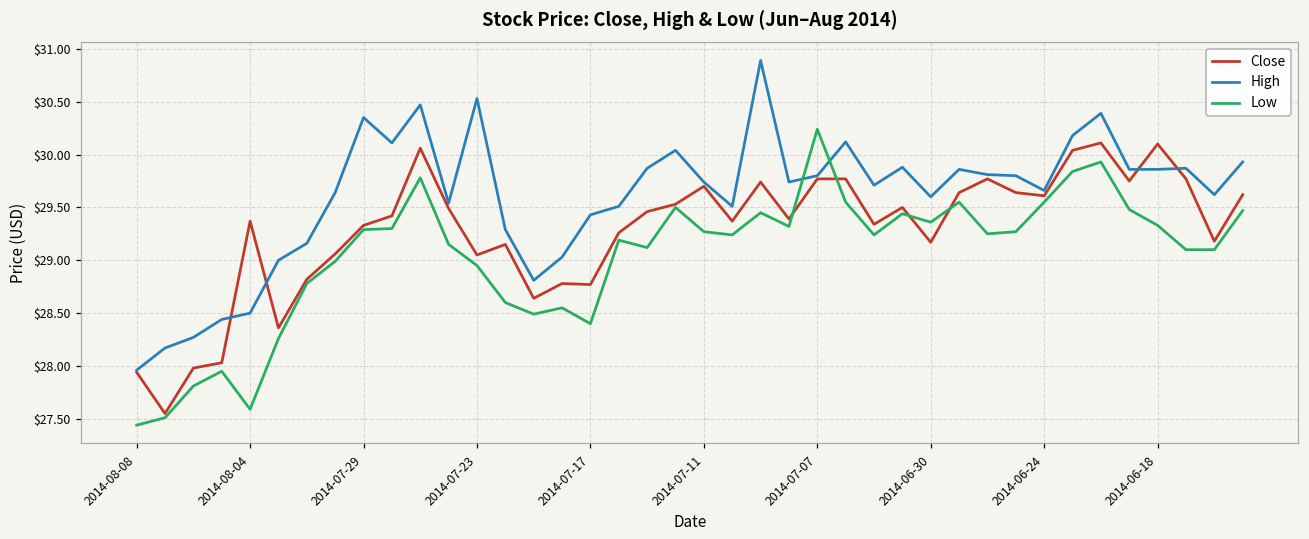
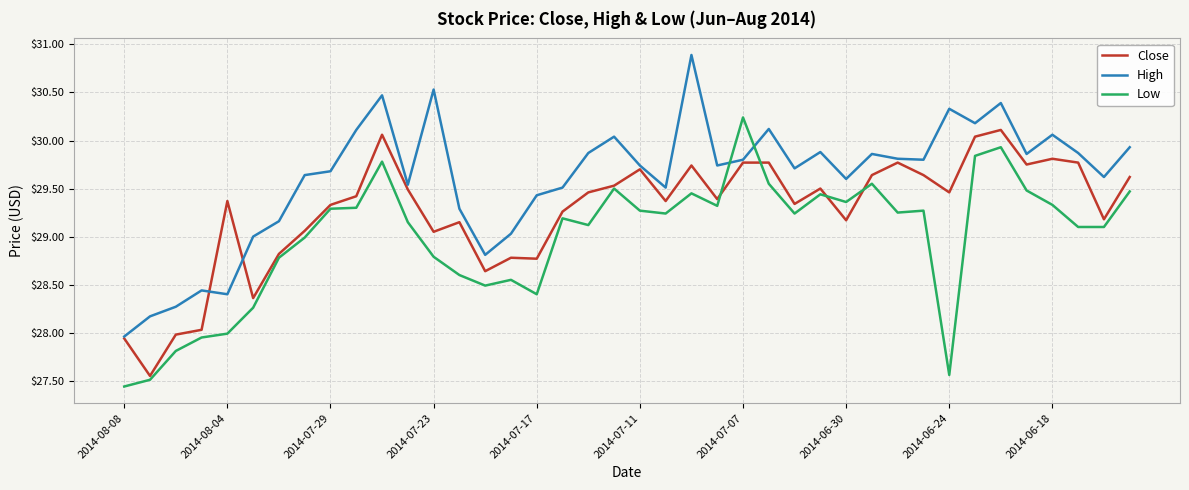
High, 2014-08-04: $28.5 -> $28.4
Low, 2014-08-04: $27.6 -> $28.0
High, 2014-07-29: $30.4 -> $29.7
Low, 2014-07-23: $29.0 -> $28.8
Close, 2014-06-24: $29.6 -> $29.5
High, 2014-06-24: $29.7 -> $30.3
Low, 2014-06-24: $29.6 -> $27.6
Close, 2014-06-18: $30.1 -> $29.8
High, 2014-06-18: $29.9 -> $30.1
